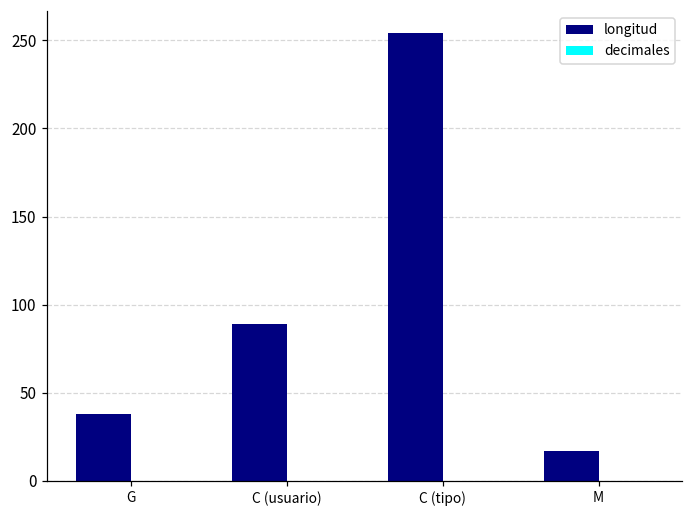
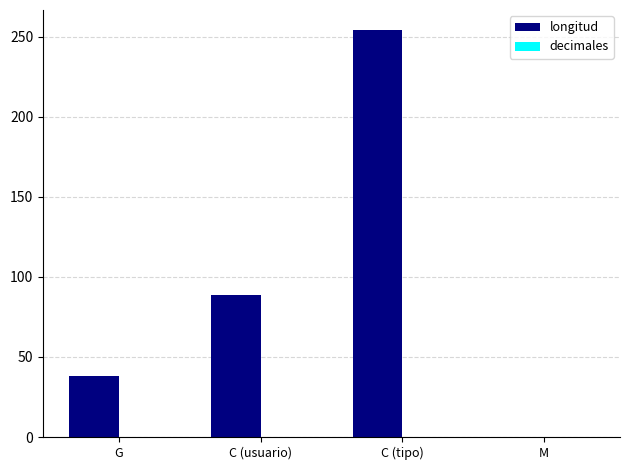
longitud, M: 17 -> 0
